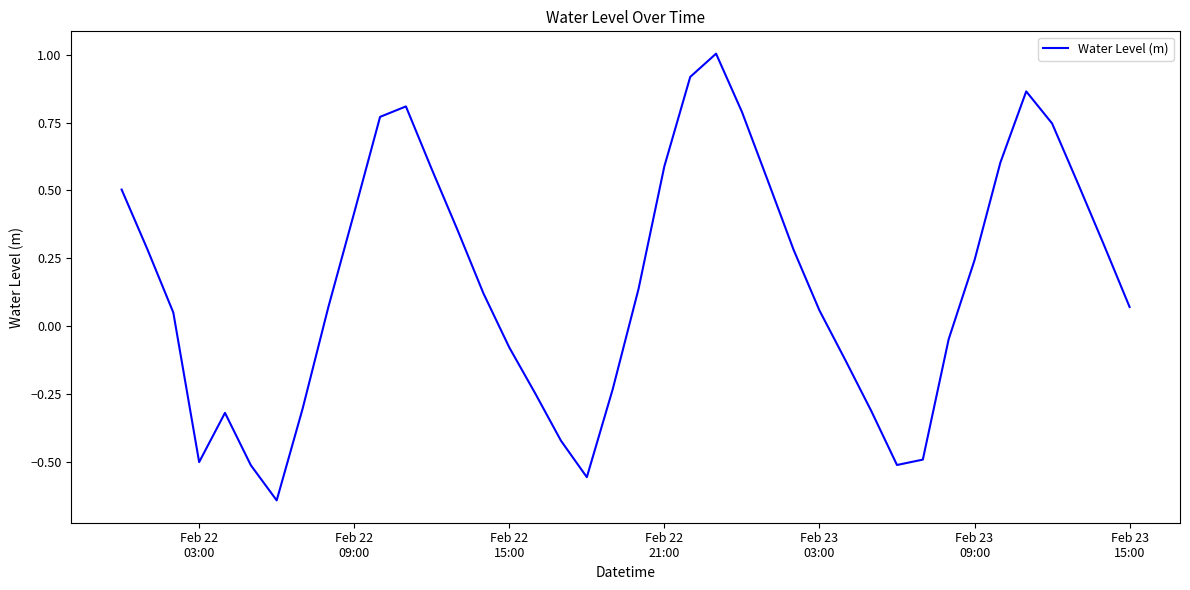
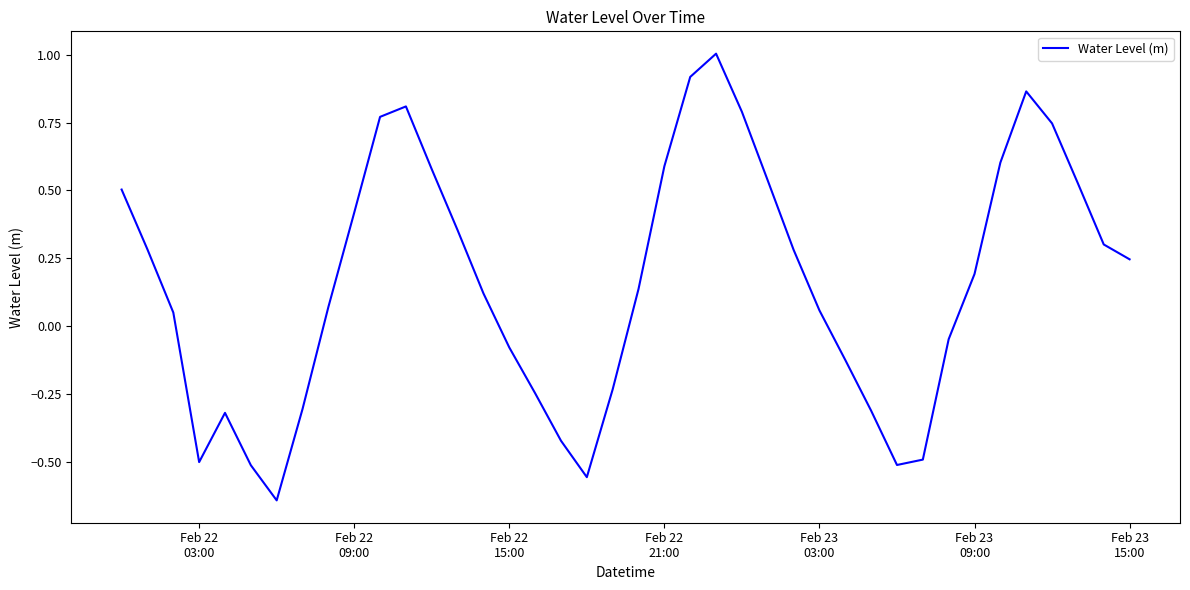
Feb 23 09:00: 0.24 -> 0.19
Feb 23 15:00: 0.07 -> 0.25
